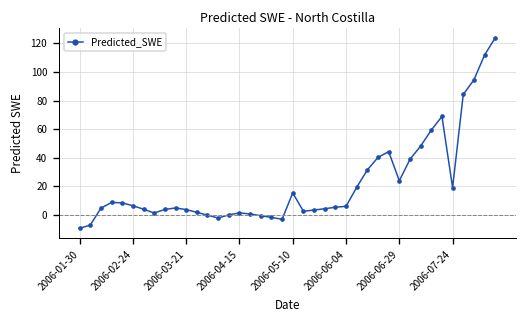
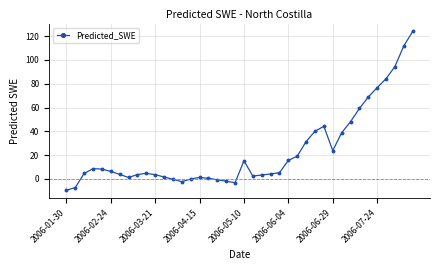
2006-06-04: 6 -> 16
2006-07-24: 19 -> 77
